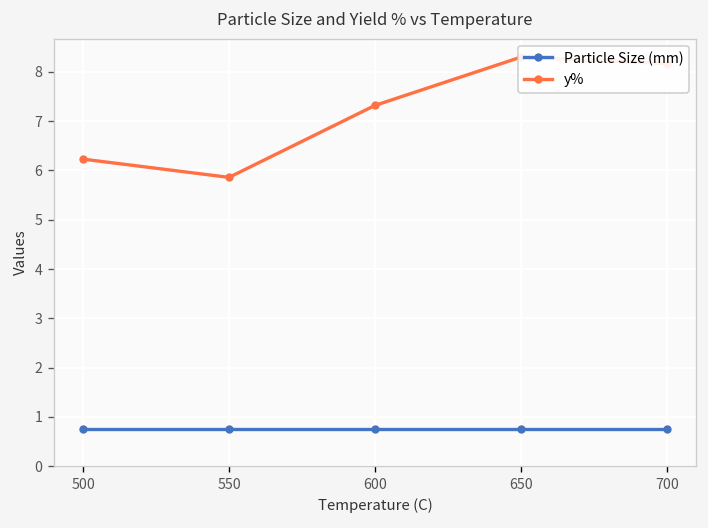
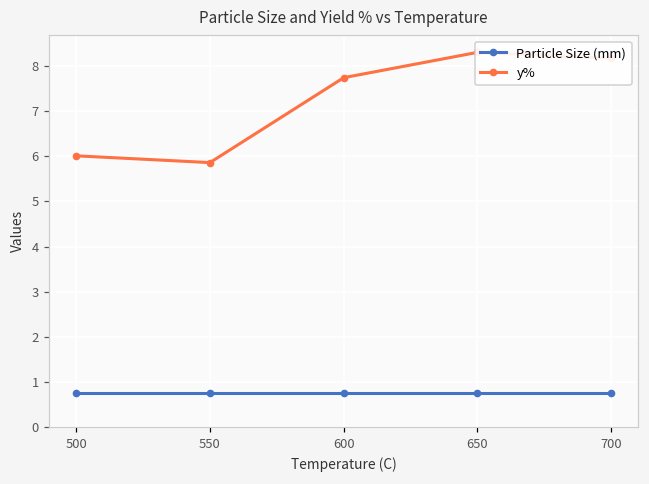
y%, 500: 6.2 -> 6.0
y%, 600: 7.3 -> 7.7
